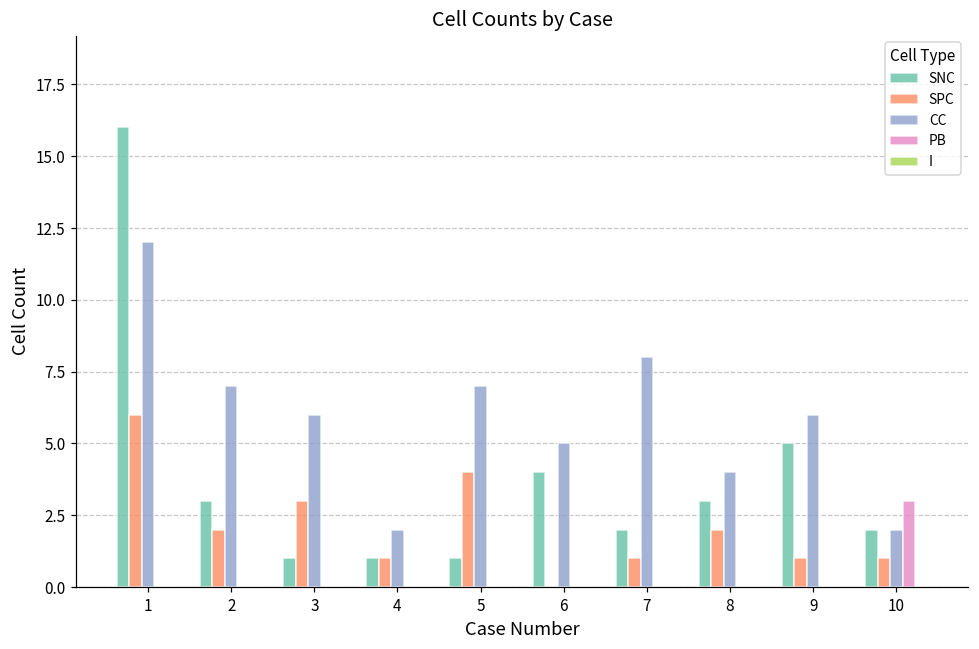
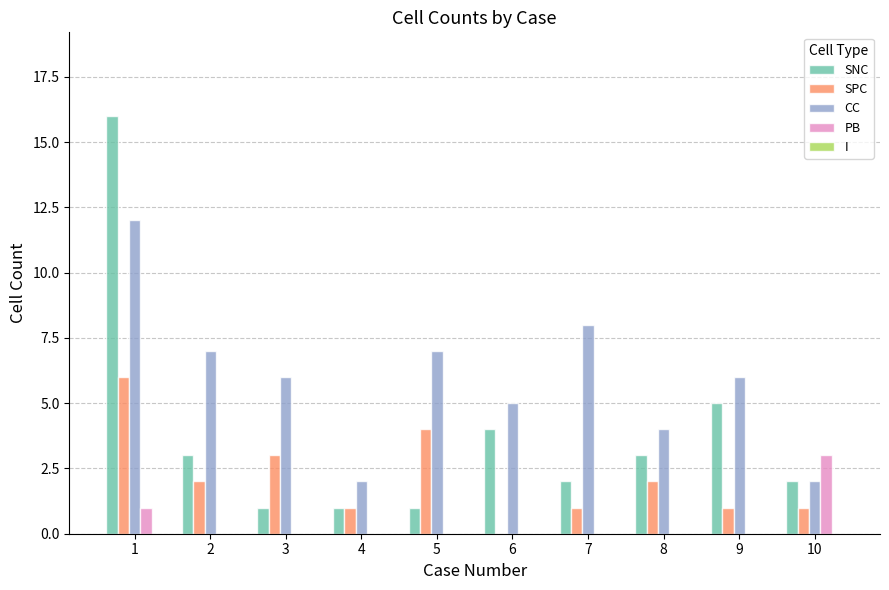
PB, 1: 0 -> 1
